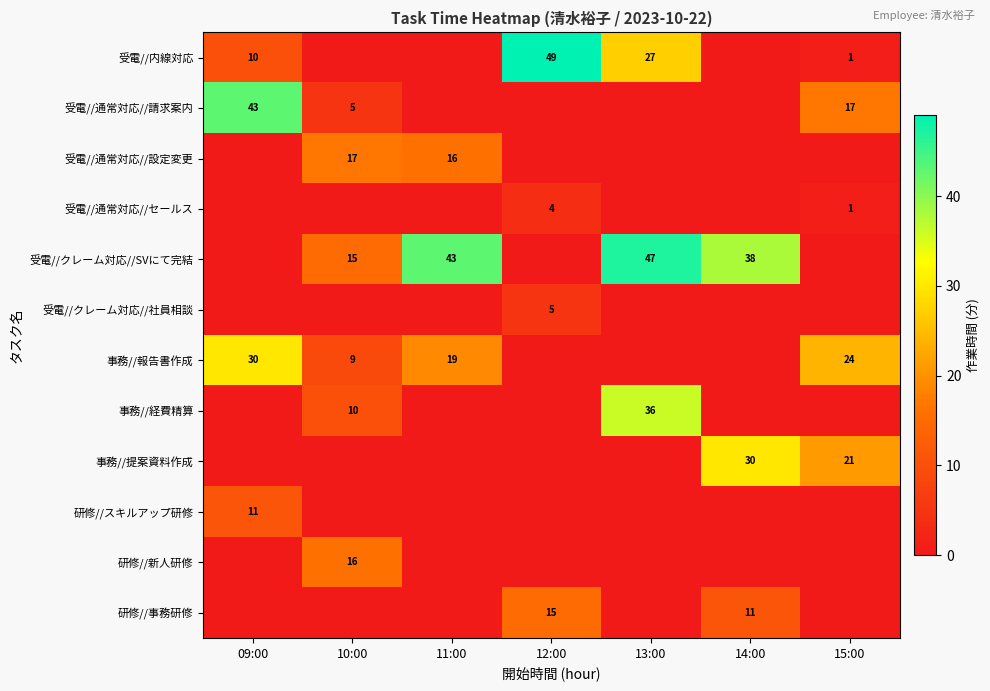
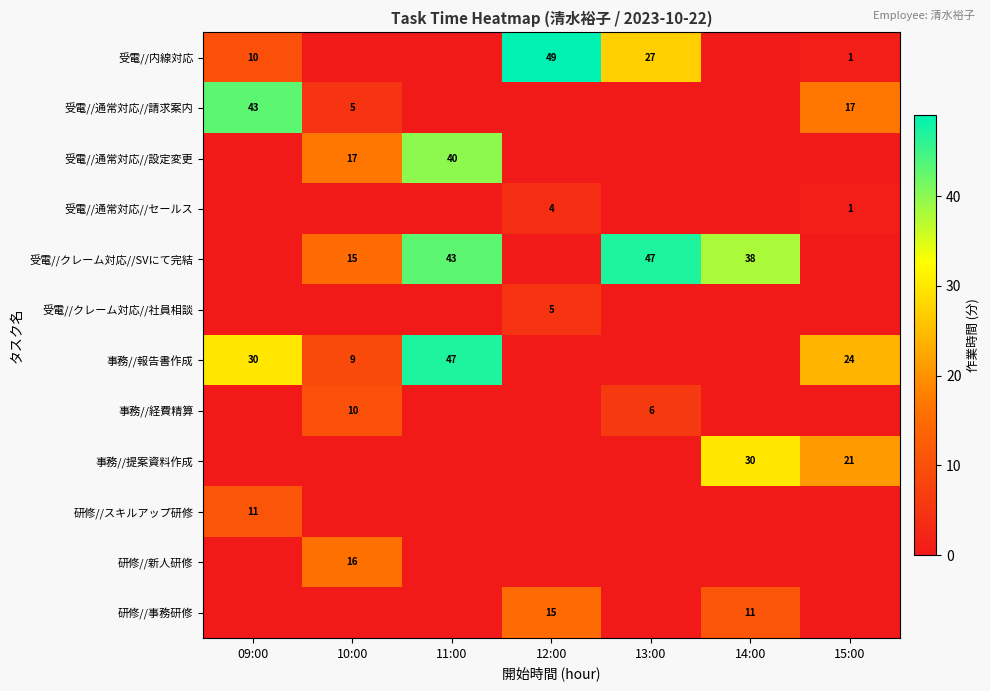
受電//通常対応//設定変更, 11:00: 16 -> 40
事務//報告書作成, 11:00: 19 -> 47
事務//経費精算, 13:00: 36 -> 6
